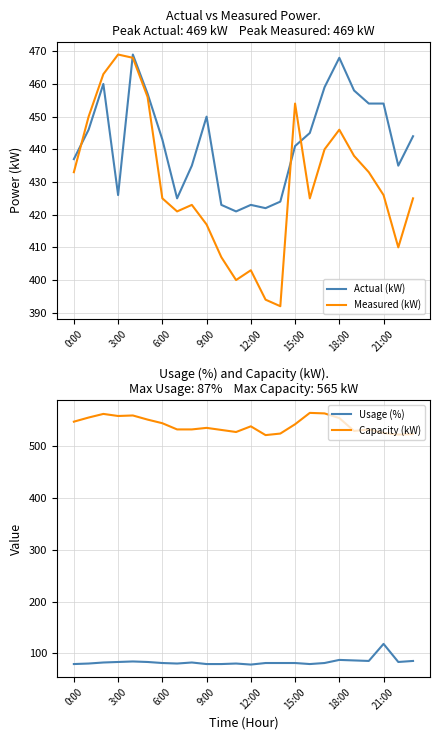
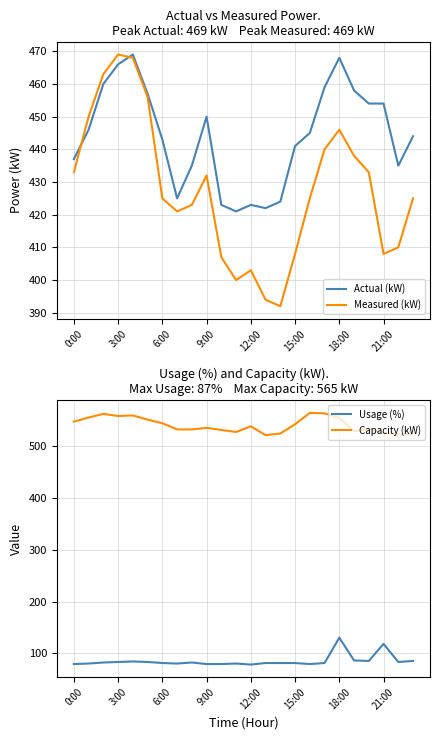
Actual vs Measured Power. Peak Actual: 469 kW Peak Measured: 469 kW, Actual (kW), 3:00: 426 -> 466
Actual vs Measured Power. Peak Actual: 469 kW Peak Measured: 469 kW, Measured (kW), 9:00: 417 -> 432
Actual vs Measured Power. Peak Actual: 469 kW Peak Measured: 469 kW, Measured (kW), 15:00: 454 -> 408
Actual vs Measured Power. Peak Actual: 469 kW Peak Measured: 469 kW, Measured (kW), 21:00: 426 -> 408
Usage (%) and Capacity (kW). Max Usage: 87% Max Capacity: 565 kW, Usage (%), 18:00: 90 -> 130
